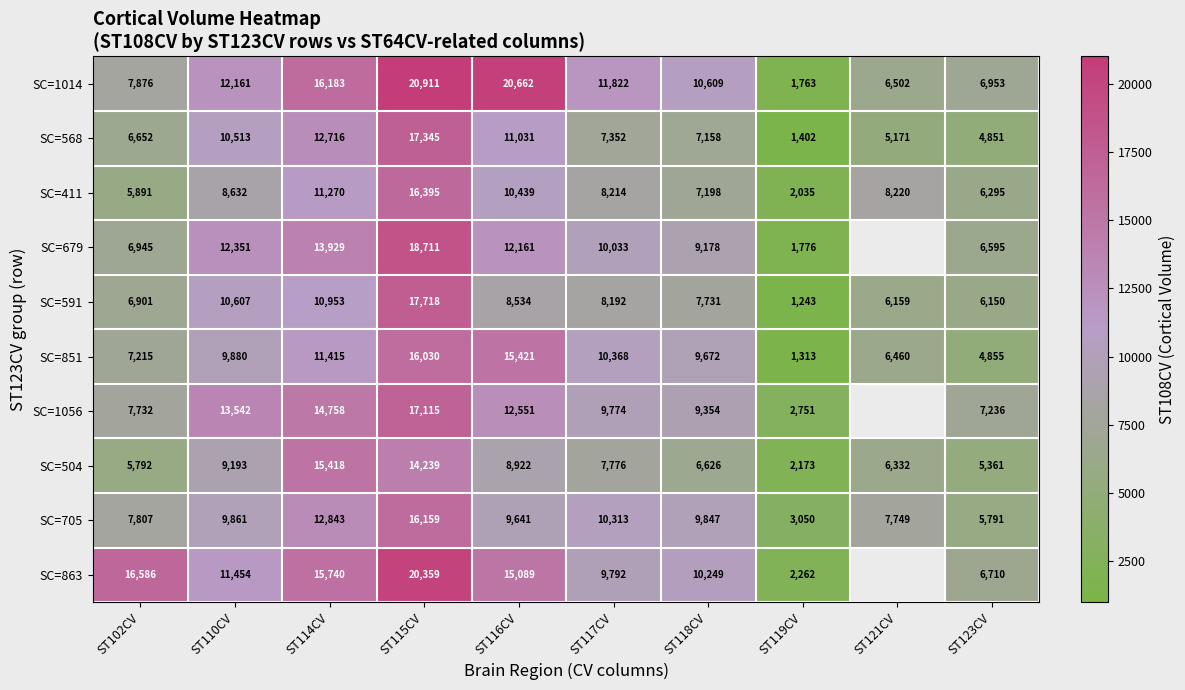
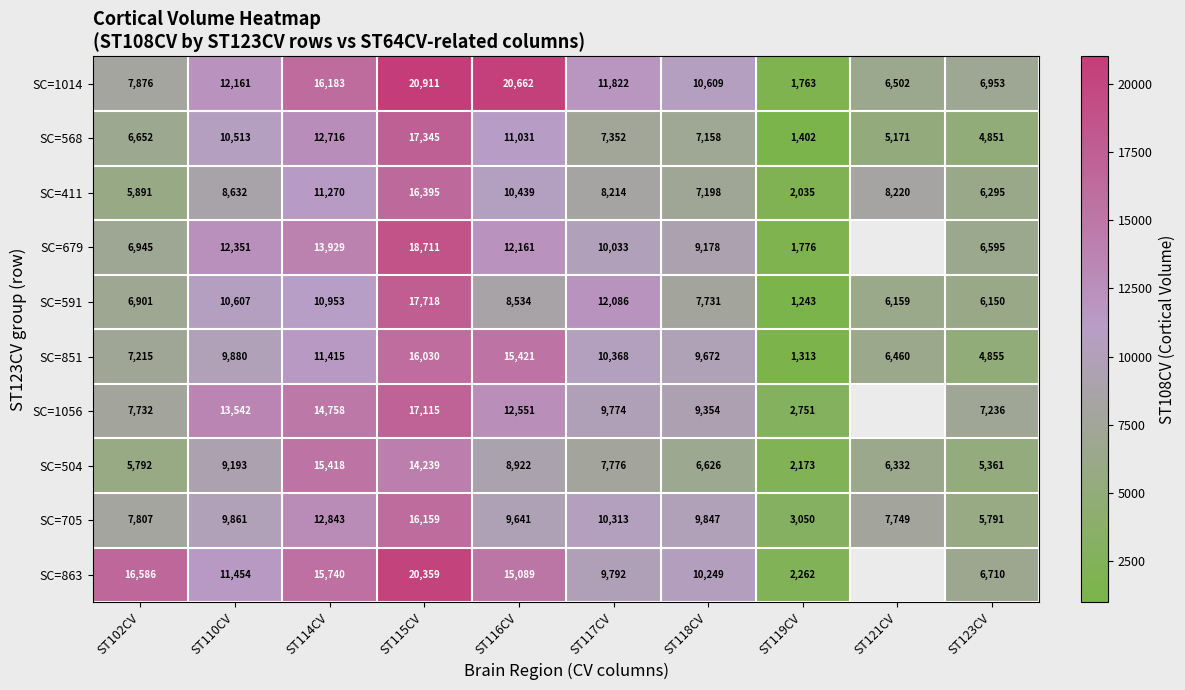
SC=591, ST117CV: 8,192 -> 12,086
